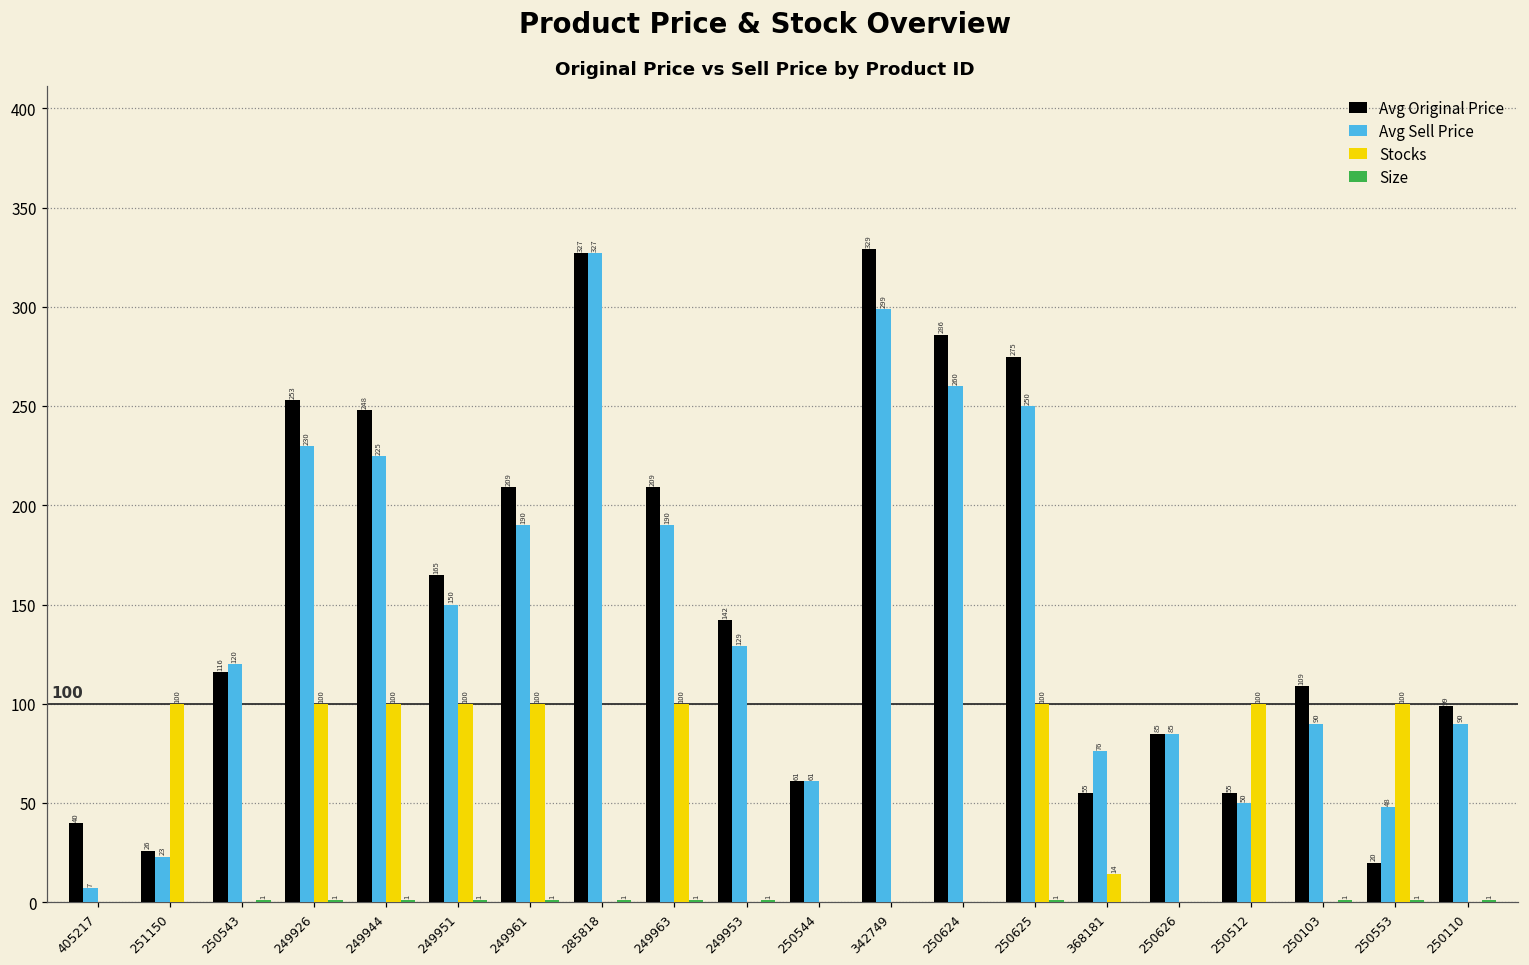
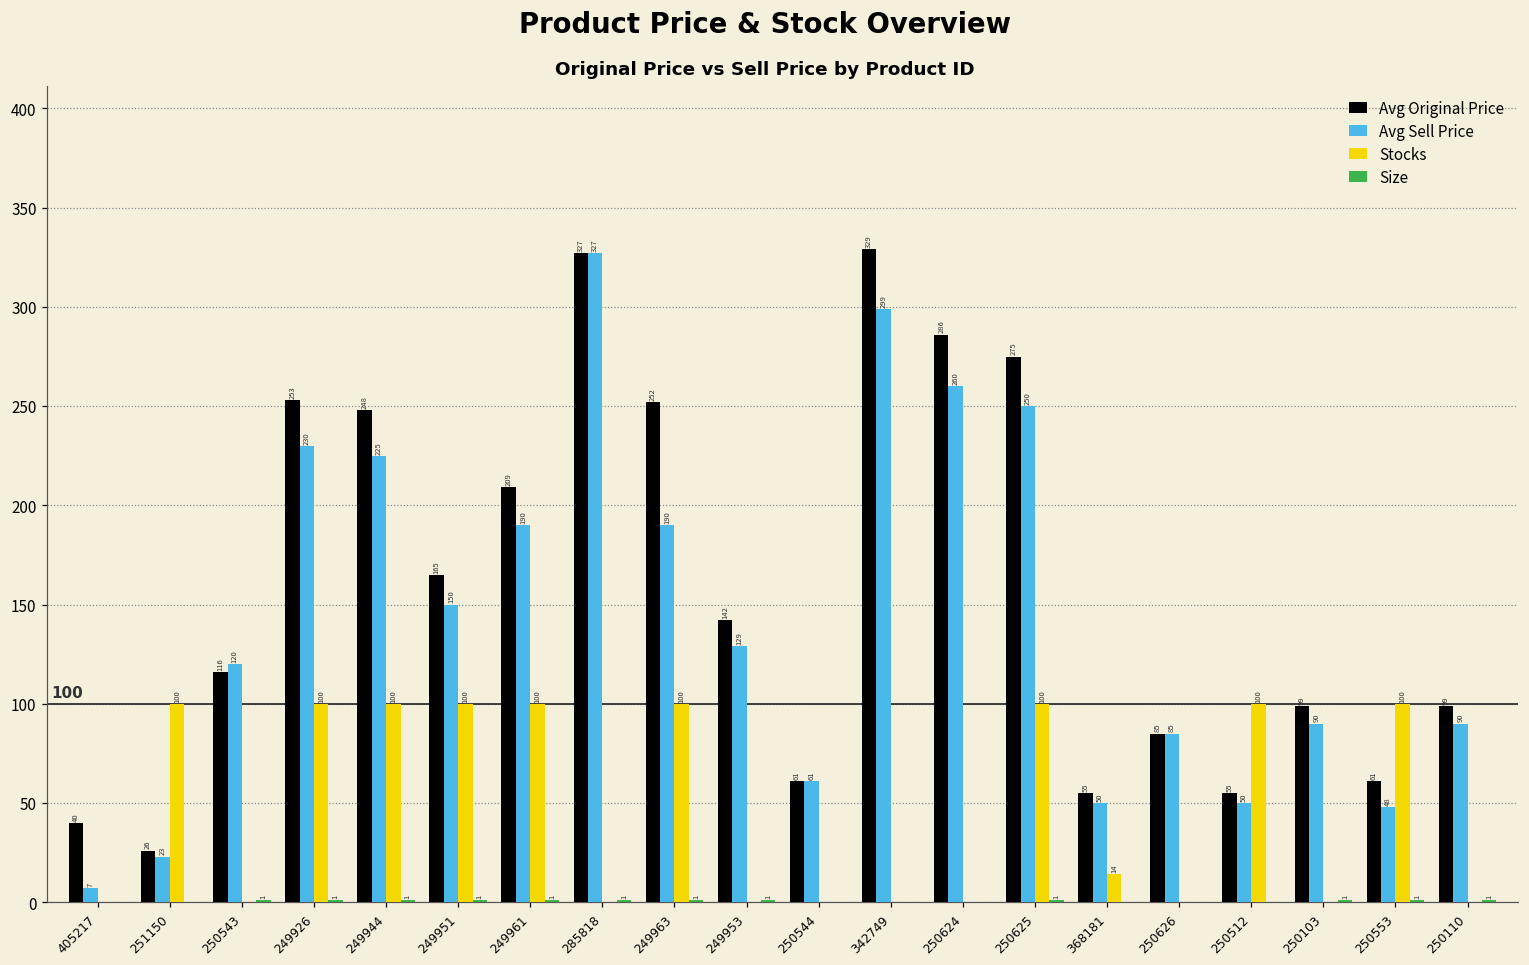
Avg Original Price, 249963: 209 -> 252
Avg Sell Price, 368181: 76 -> 50
Avg Original Price, 250103: 109 -> 99
Avg Original Price, 250553: 20 -> 61
